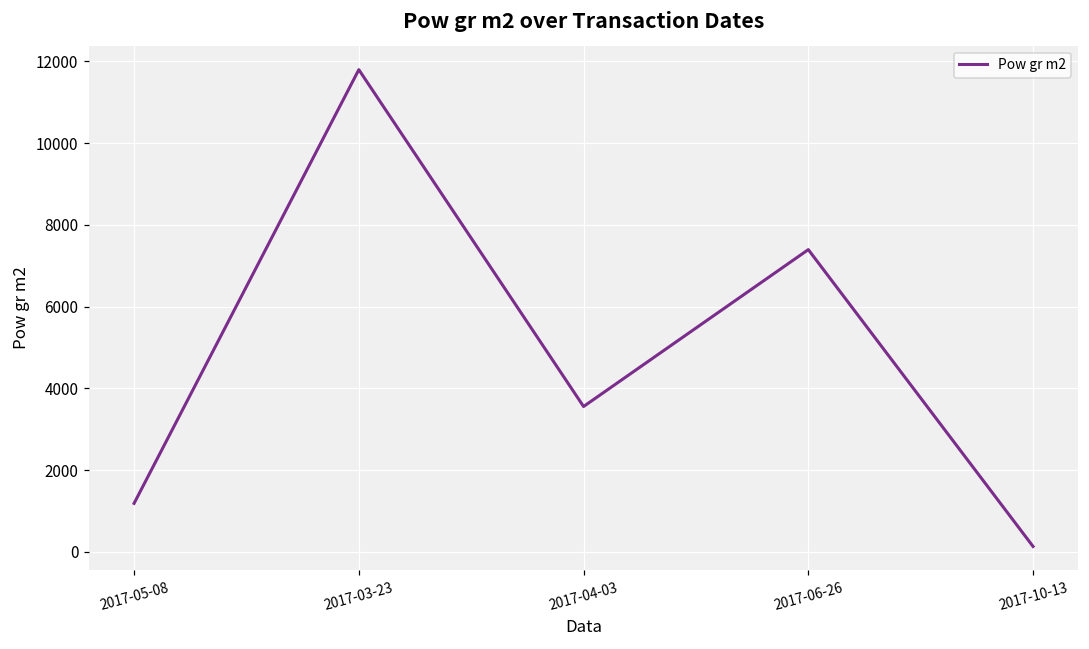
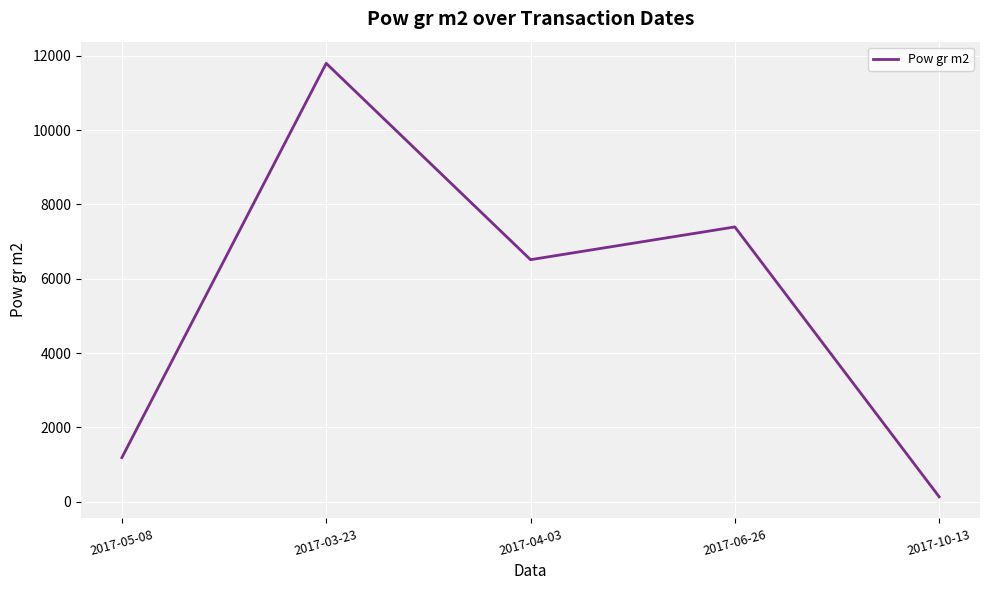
2017-04-03: 3600 -> 6500
